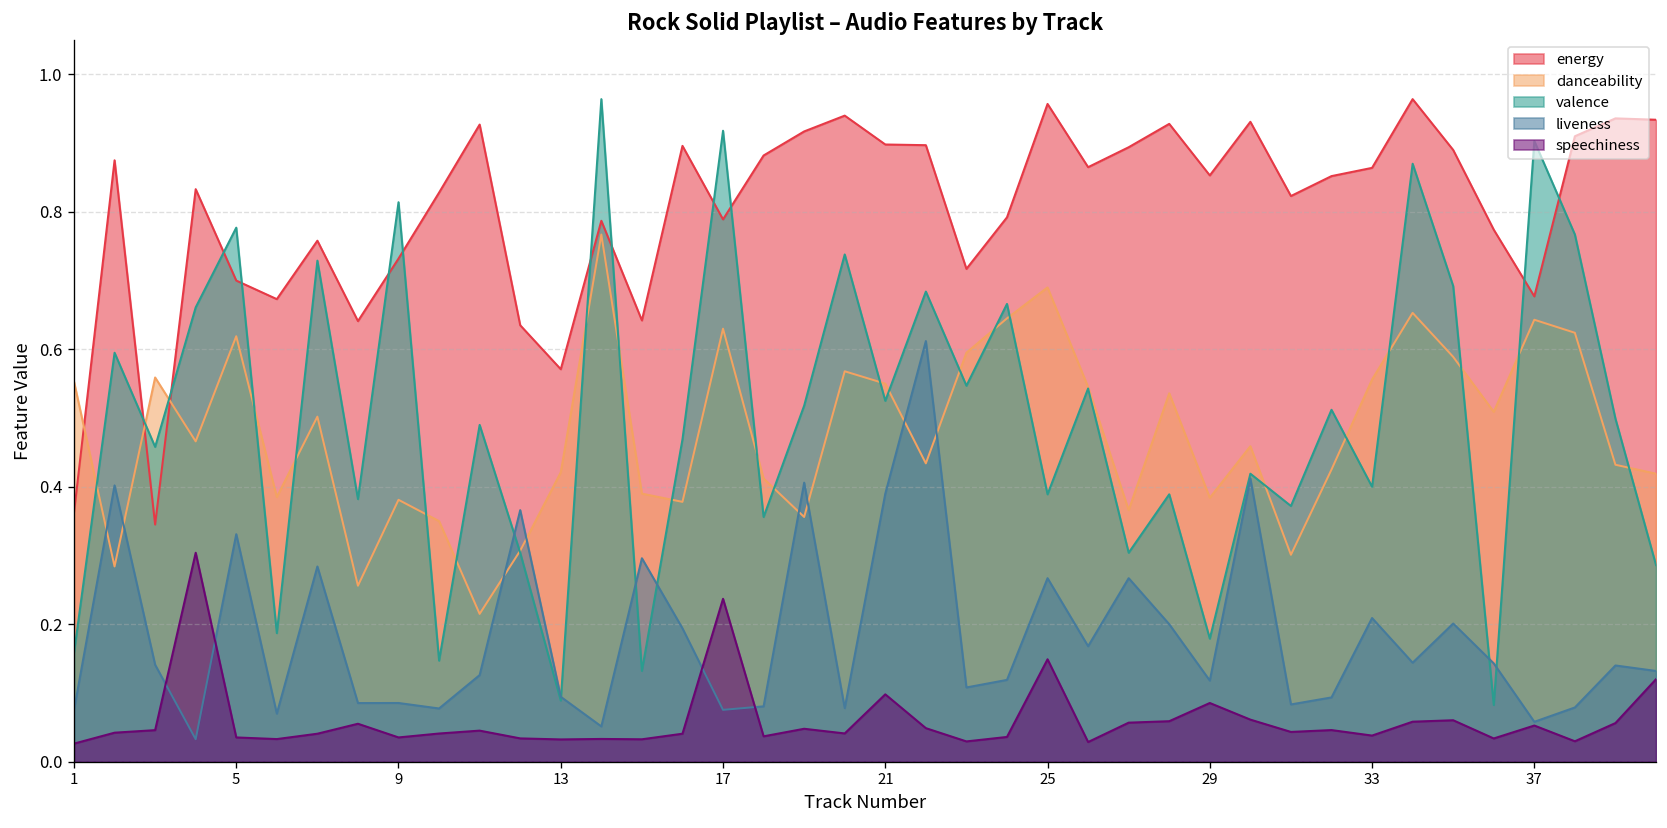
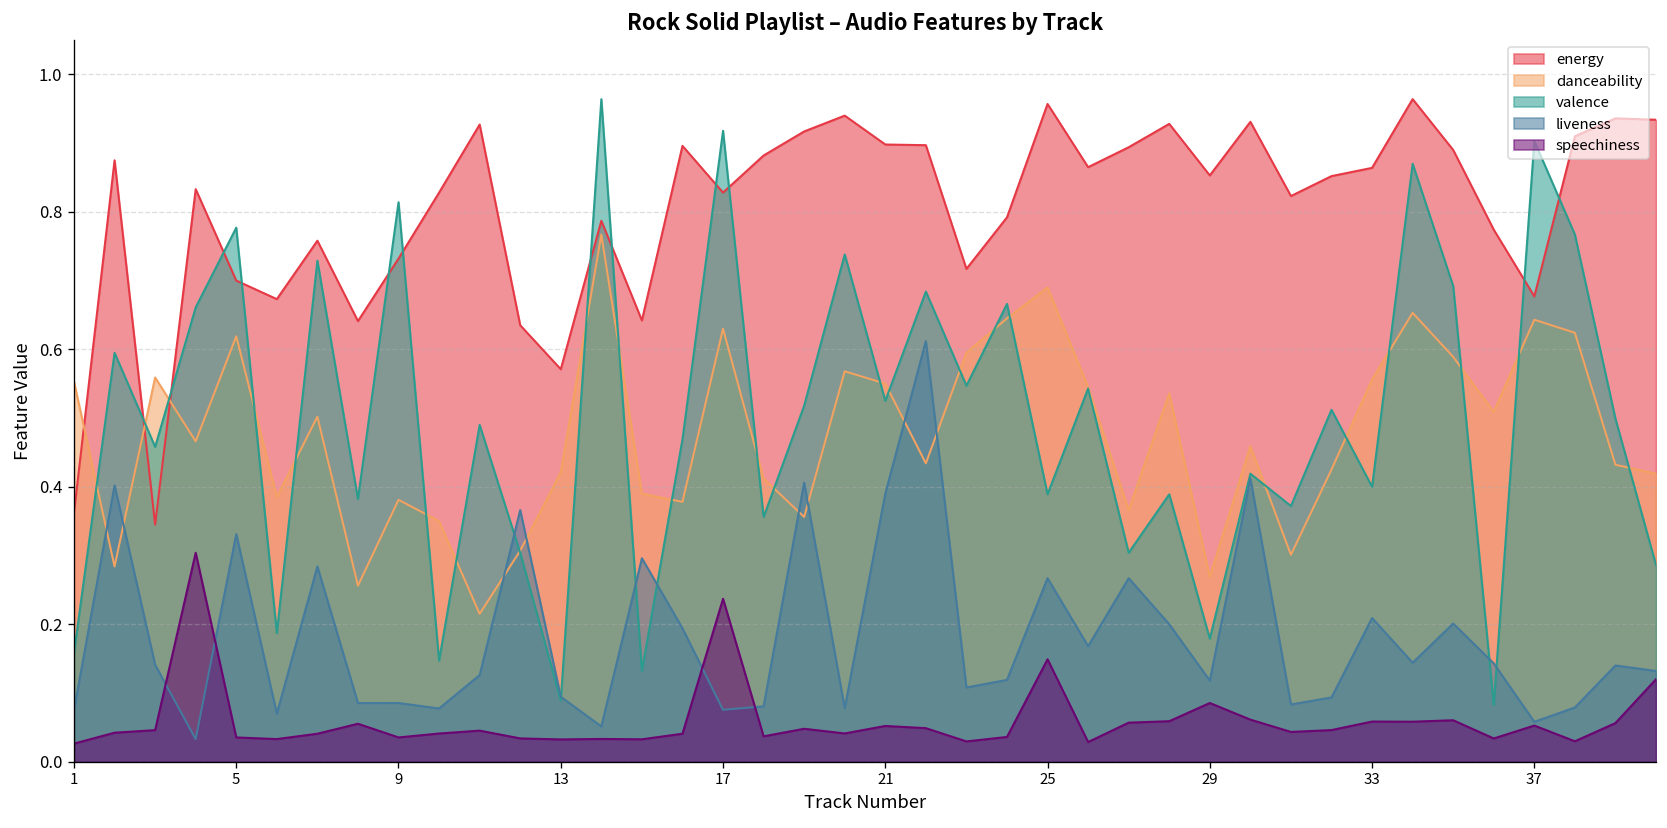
energy, 17: 0.79 -> 0.83
speechiness, 21: 0.10 -> 0.05
danceability, 29: 0.38 -> 0.27
speechiness, 33: 0.04 -> 0.06
